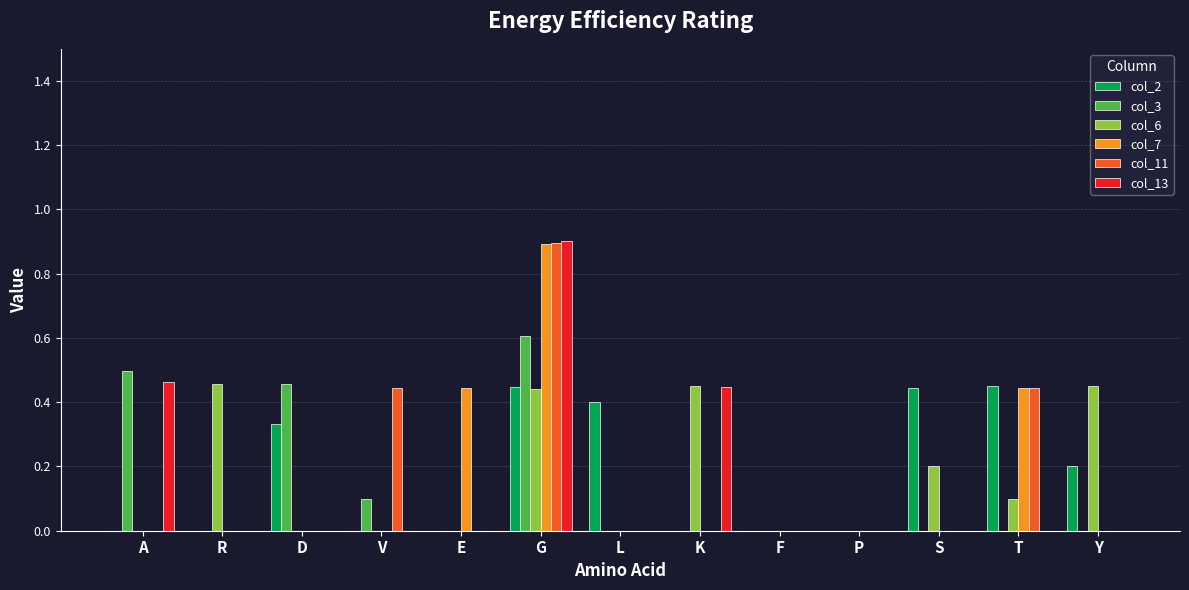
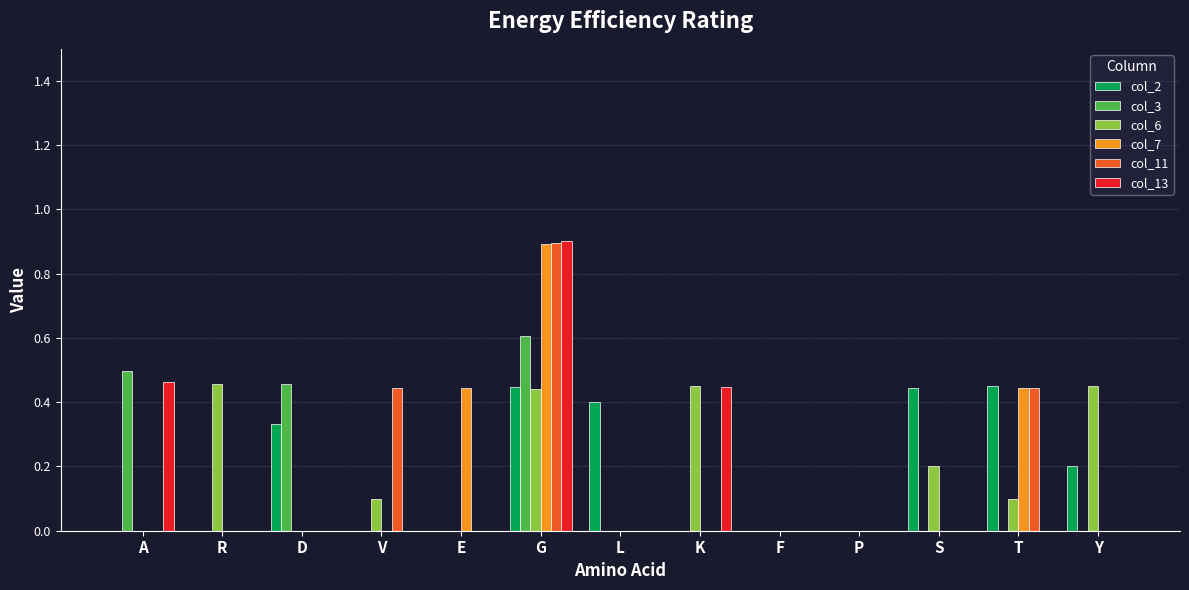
col_3, V: 0.1 -> 0.0
col_6, V: 0.0 -> 0.1
